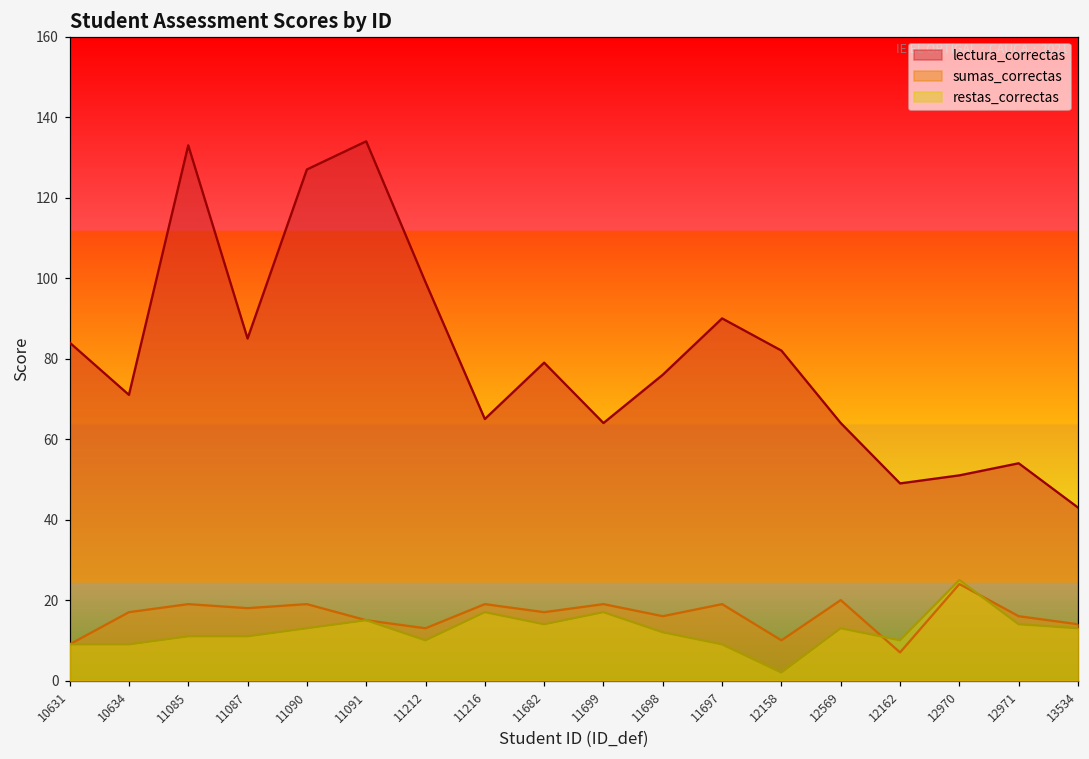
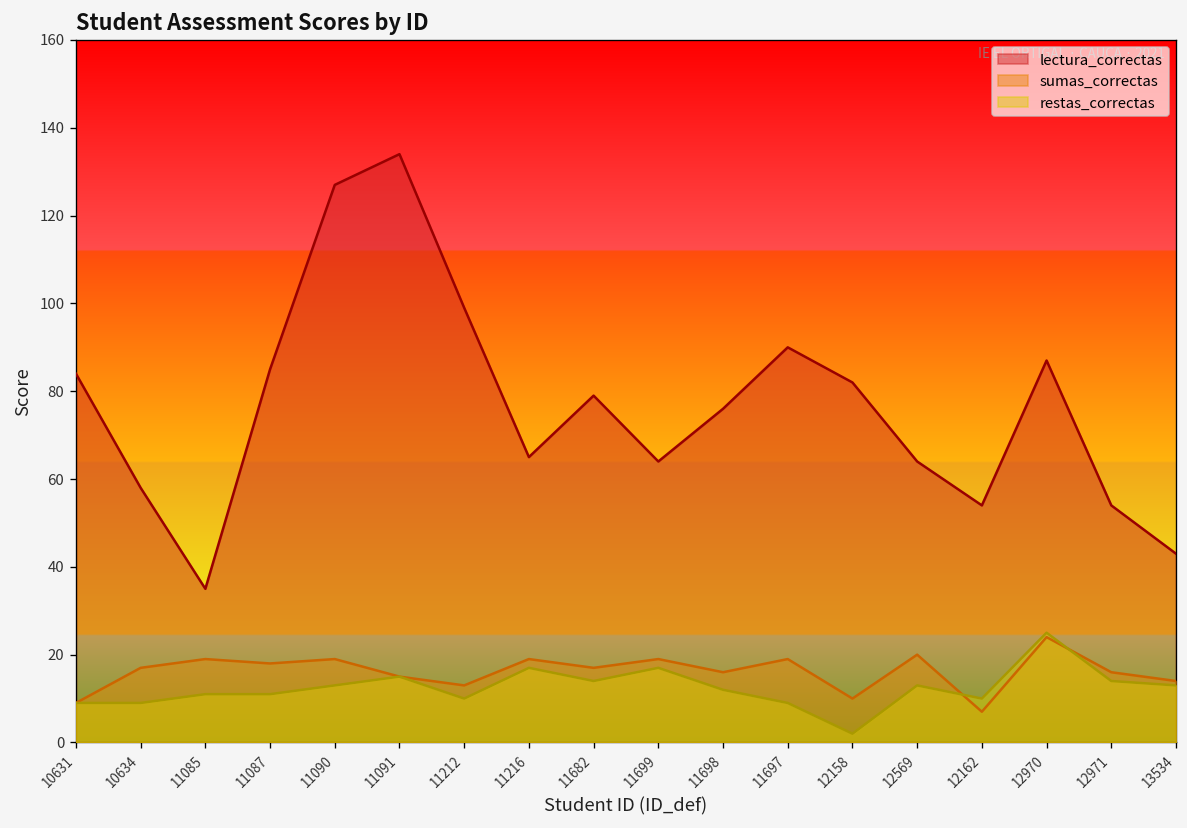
lectura_correctas, 10634: 71 -> 58
lectura_correctas, 11085: 133 -> 35
lectura_correctas, 12162: 49 -> 54
lectura_correctas, 12970: 51 -> 87
